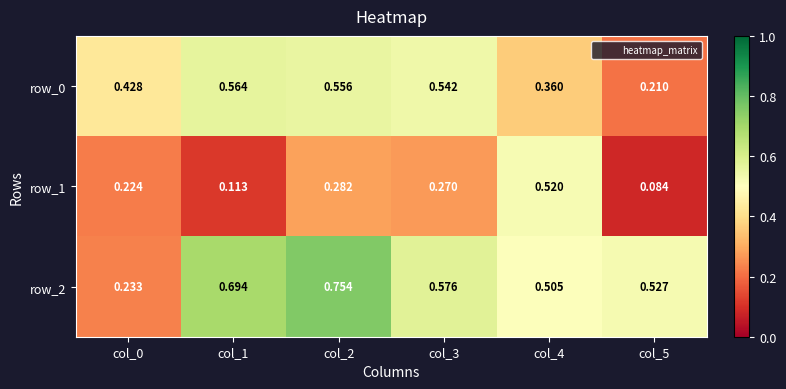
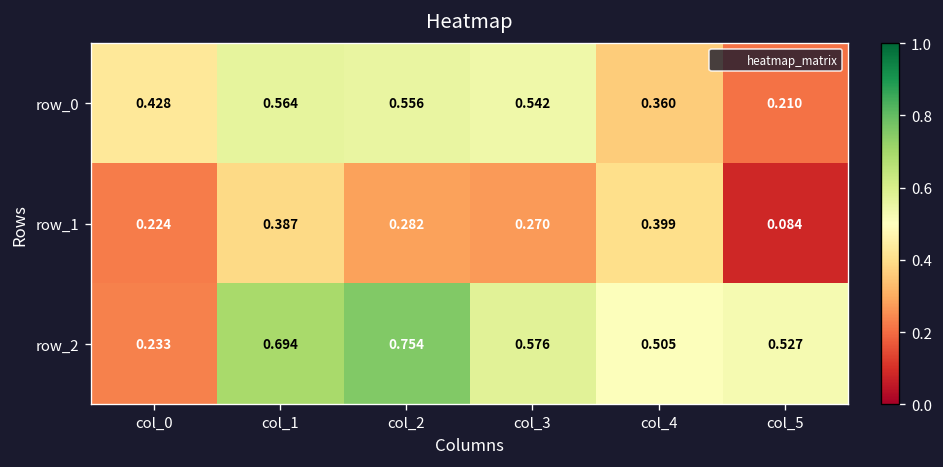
row_1, col_1: 0.113 -> 0.387
row_1, col_4: 0.520 -> 0.399
